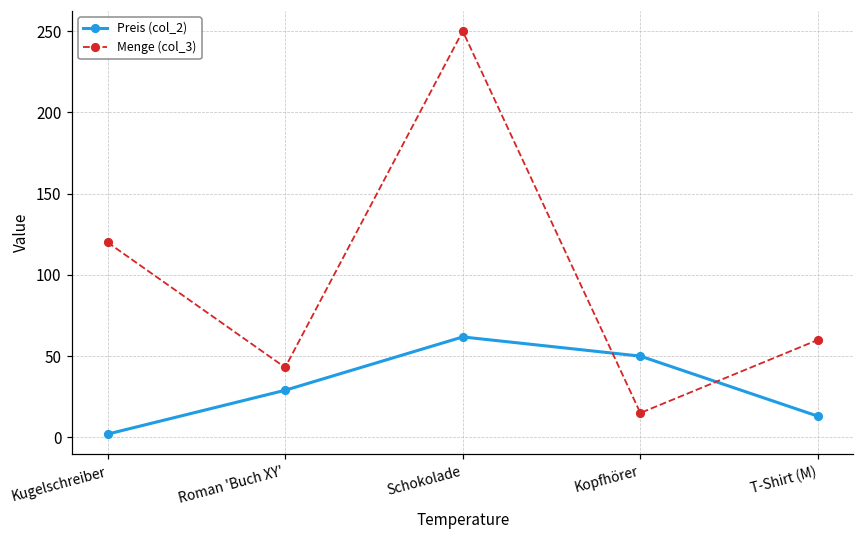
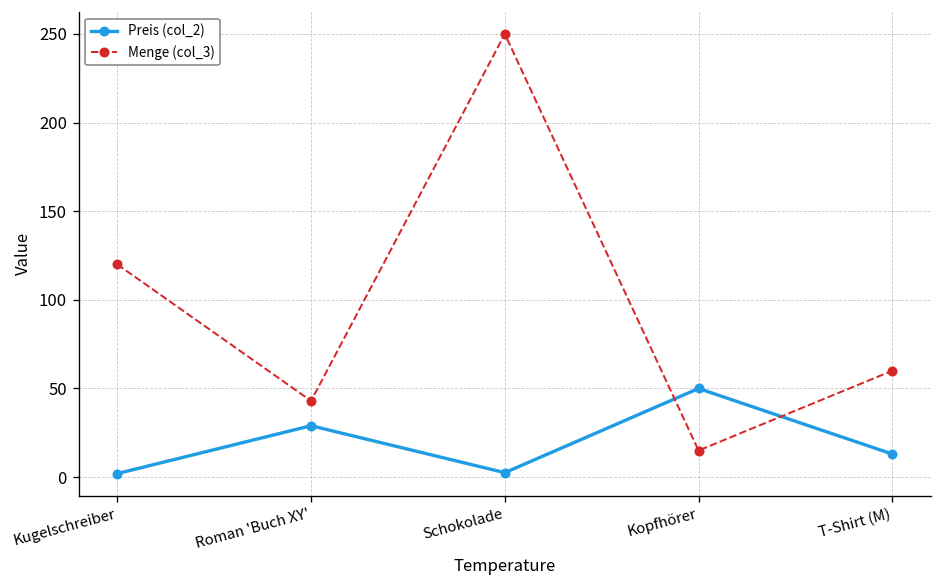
Preis (col_2), Schokolade: 62 -> 3
